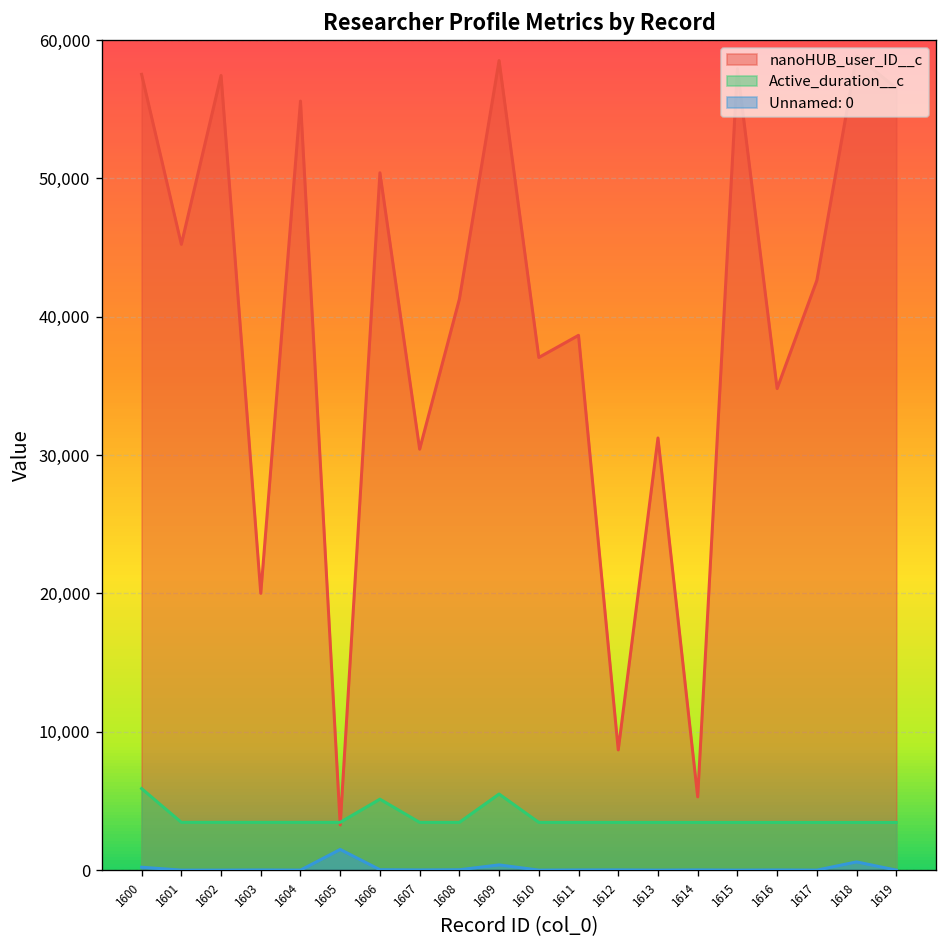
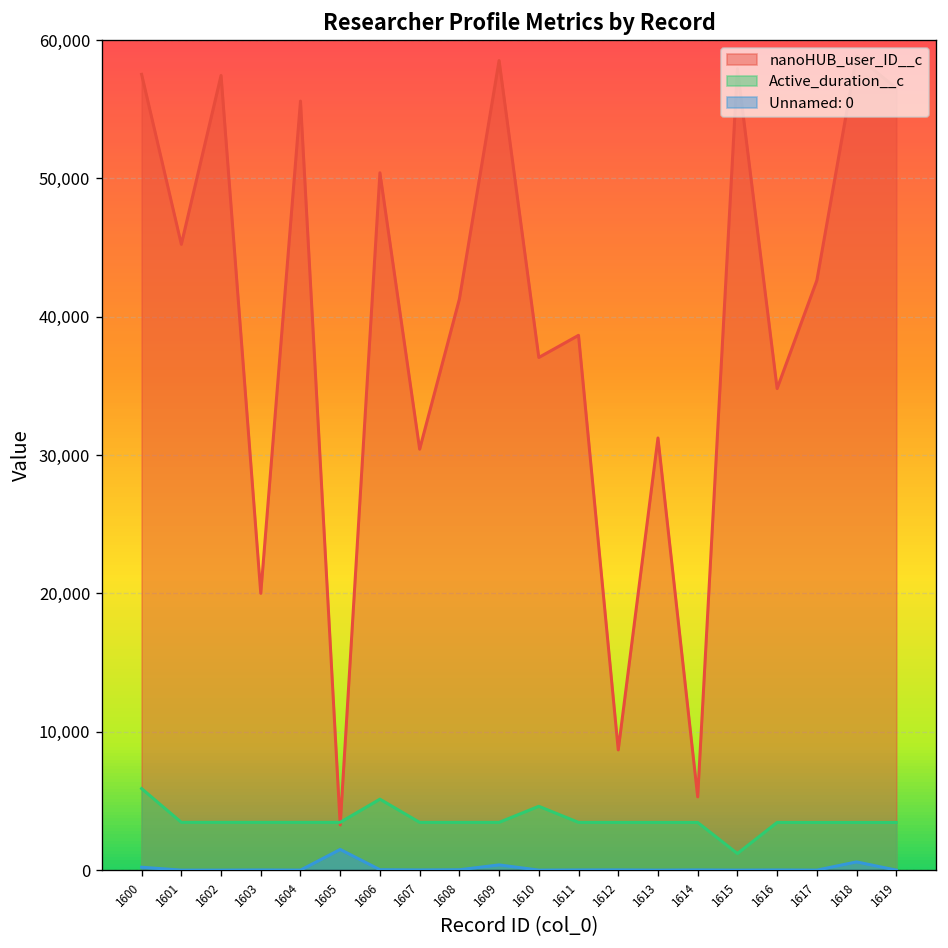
Active_duration__c, 1609: 5,500 -> 3,500
Active_duration__c, 1610: 3,500 -> 4,600
Active_duration__c, 1615: 3,400 -> 1,200
